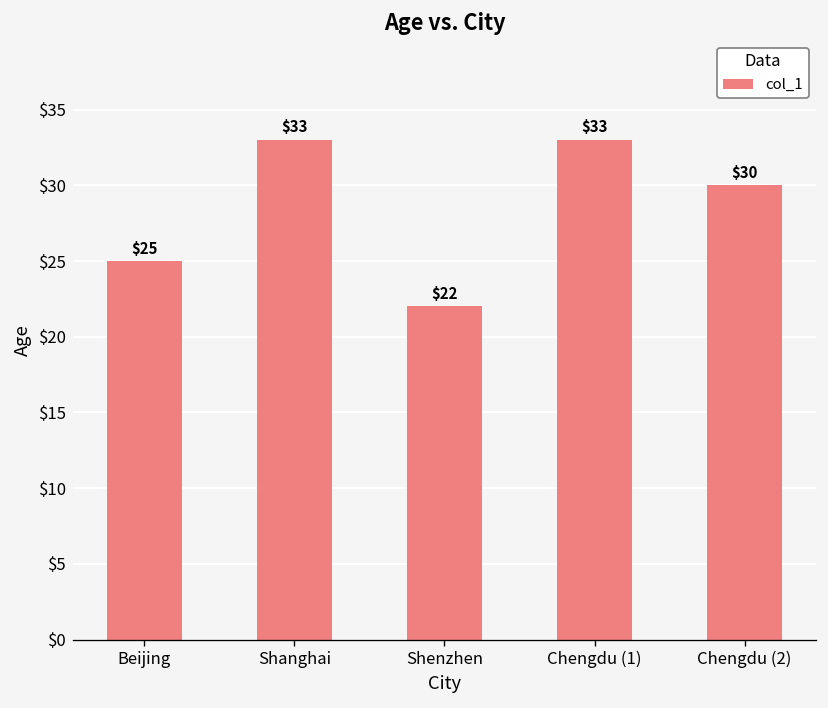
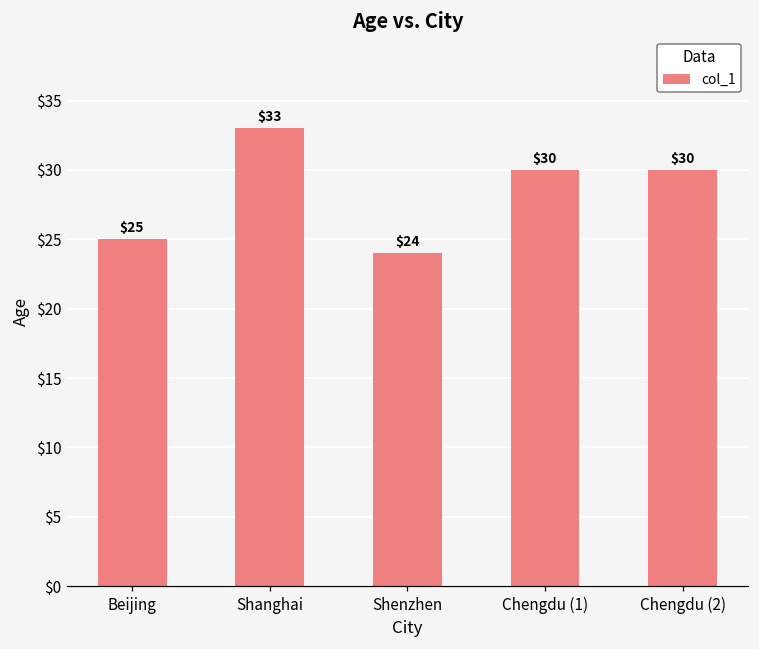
Shenzhen: $22 -> $24
Chengdu (1): $33 -> $30
